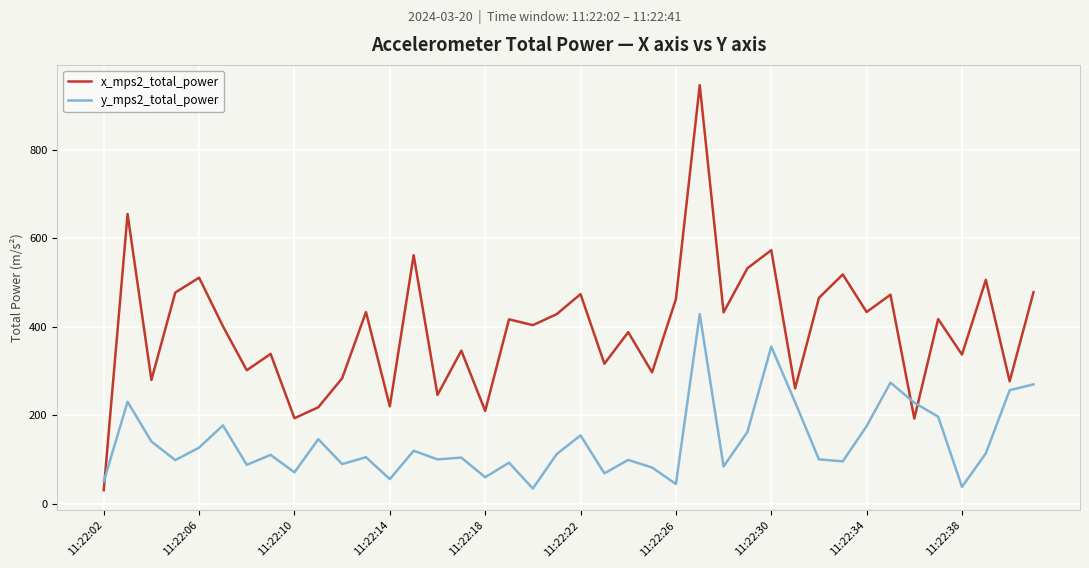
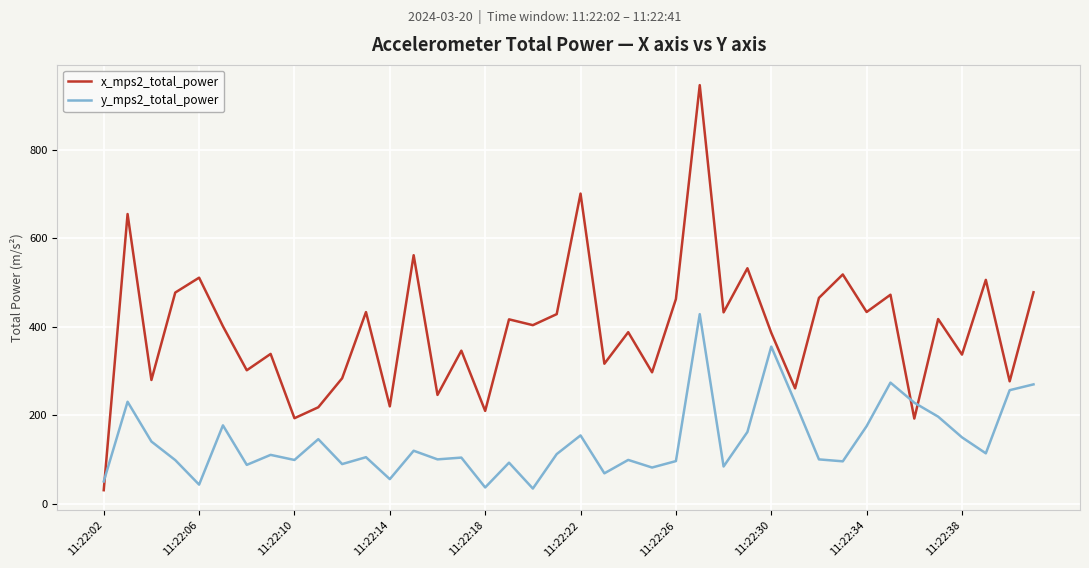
y_mps2_total_power, 11:22:06: 130 -> 40
y_mps2_total_power, 11:22:10: 70 -> 100
y_mps2_total_power, 11:22:18: 60 -> 40
x_mps2_total_power, 11:22:22: 470 -> 700
y_mps2_total_power, 11:22:26: 40 -> 100
x_mps2_total_power, 11:22:30: 570 -> 390
y_mps2_total_power, 11:22:38: 40 -> 150
